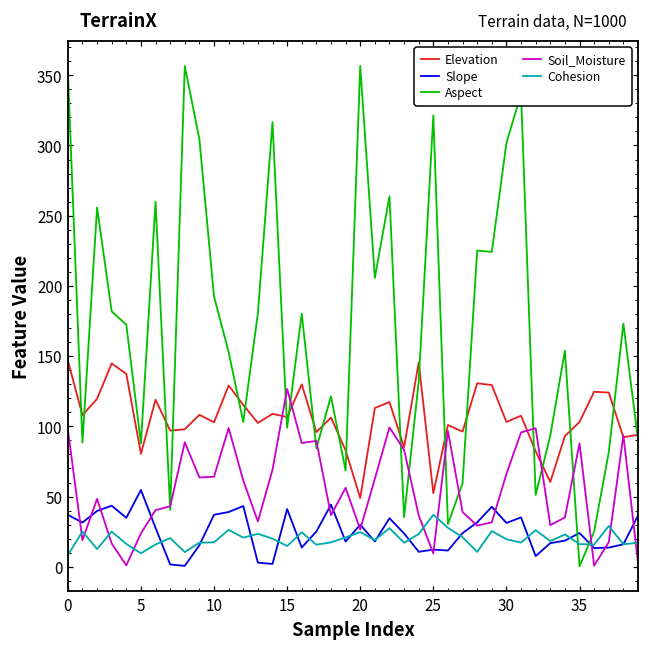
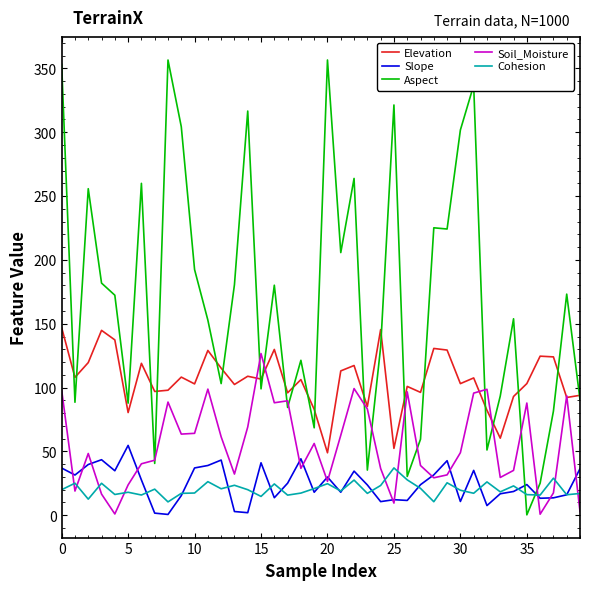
Cohesion, 0: 8 -> 20
Cohesion, 5: 10 -> 18
Slope, 30: 31 -> 11
Soil_Moisture, 30: 66 -> 49
